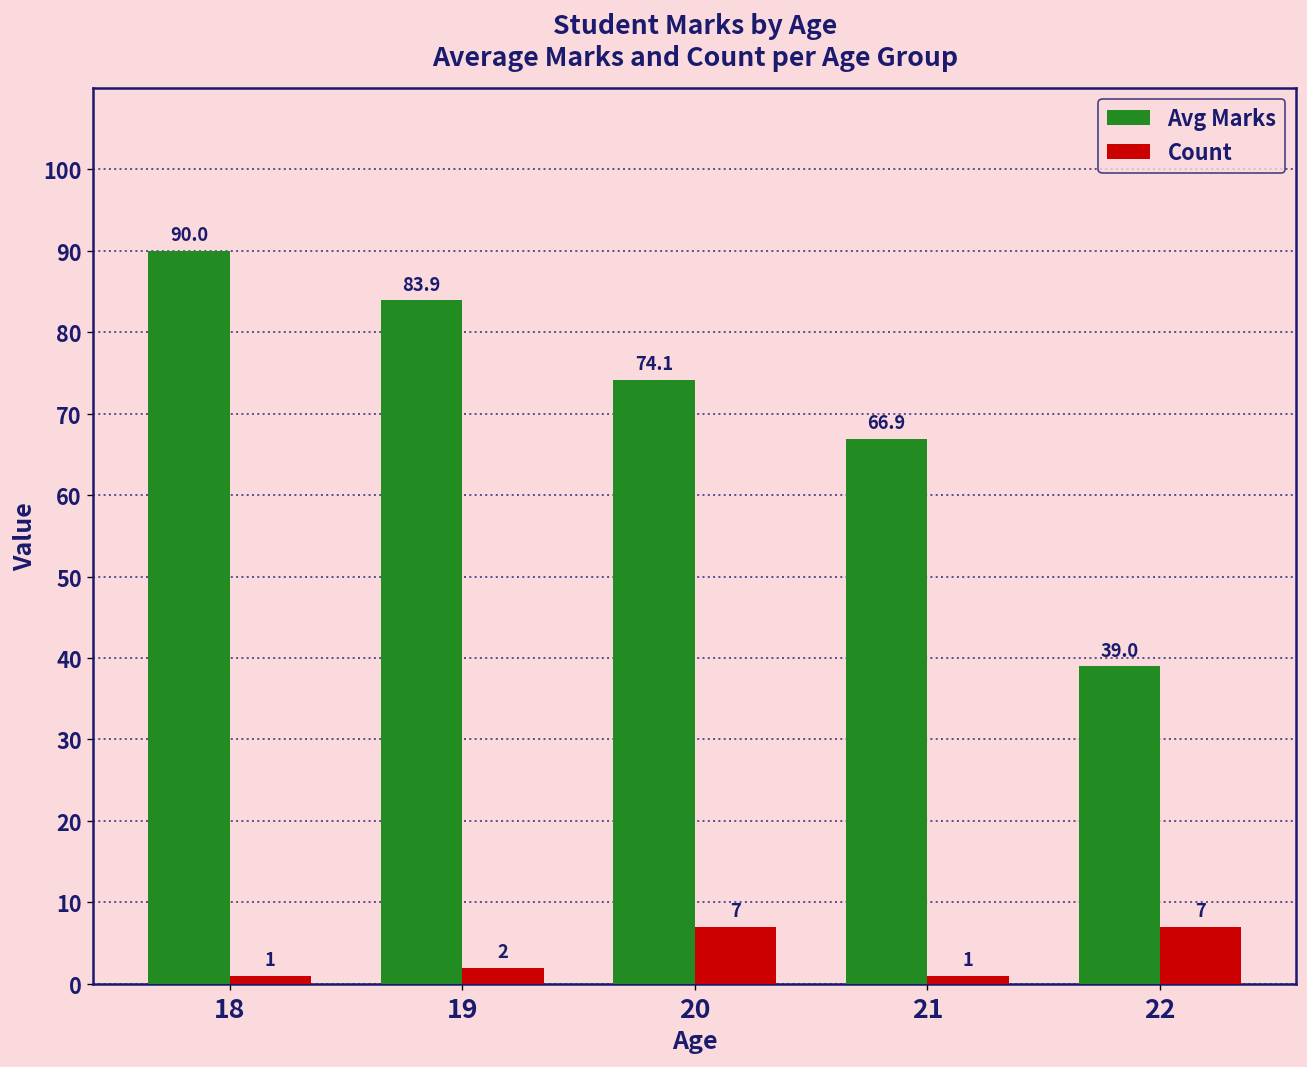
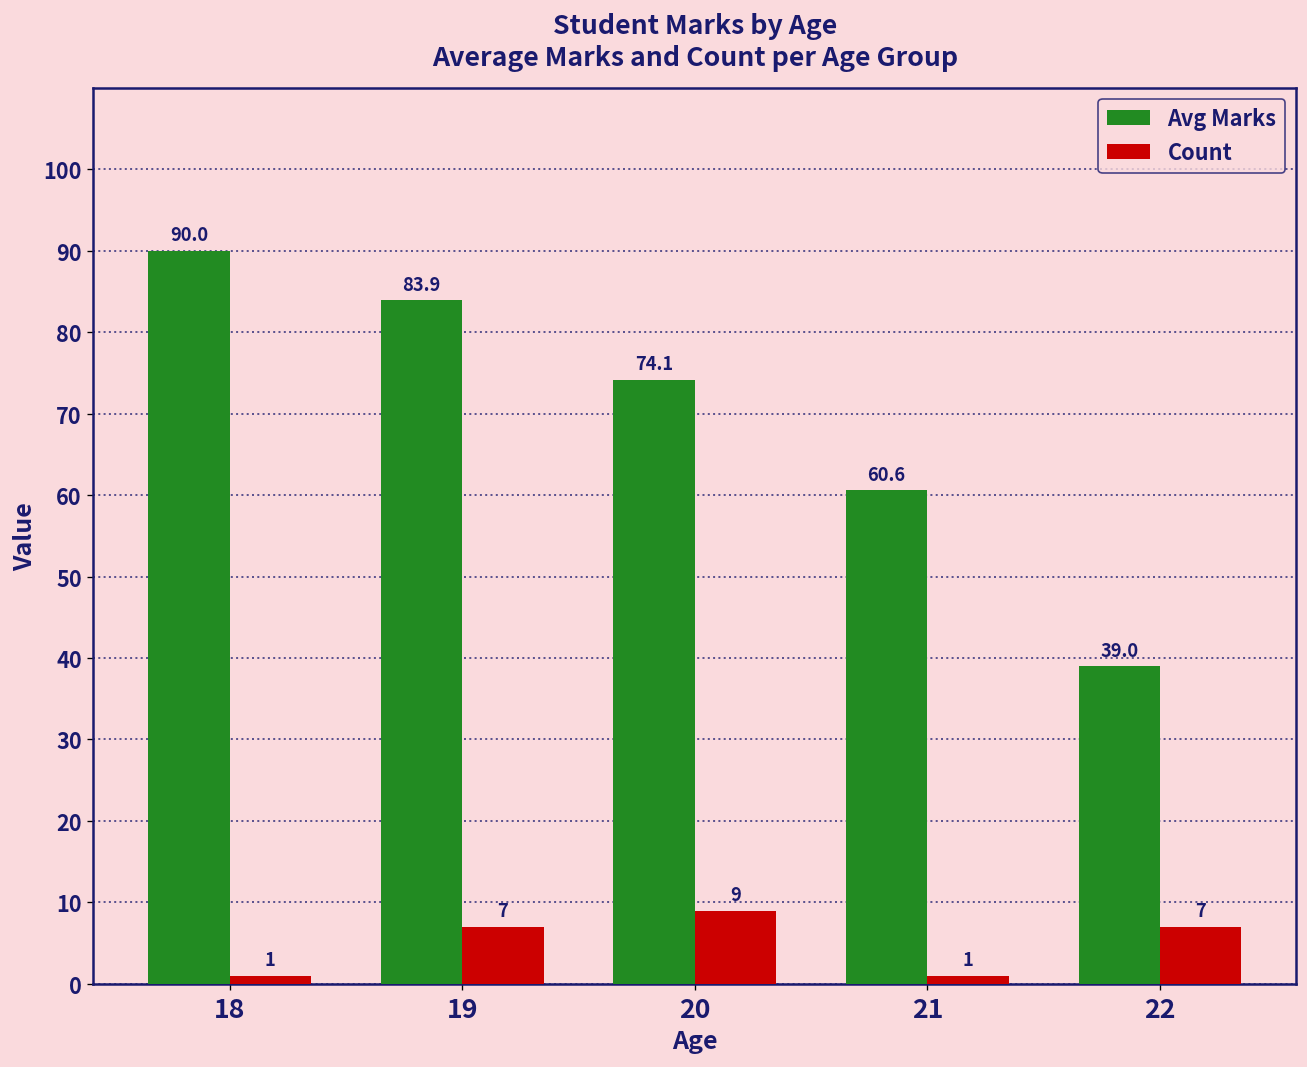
Count, 19: 2 -> 7
Count, 20: 7 -> 9
Avg Marks, 21: 66.9 -> 60.6
